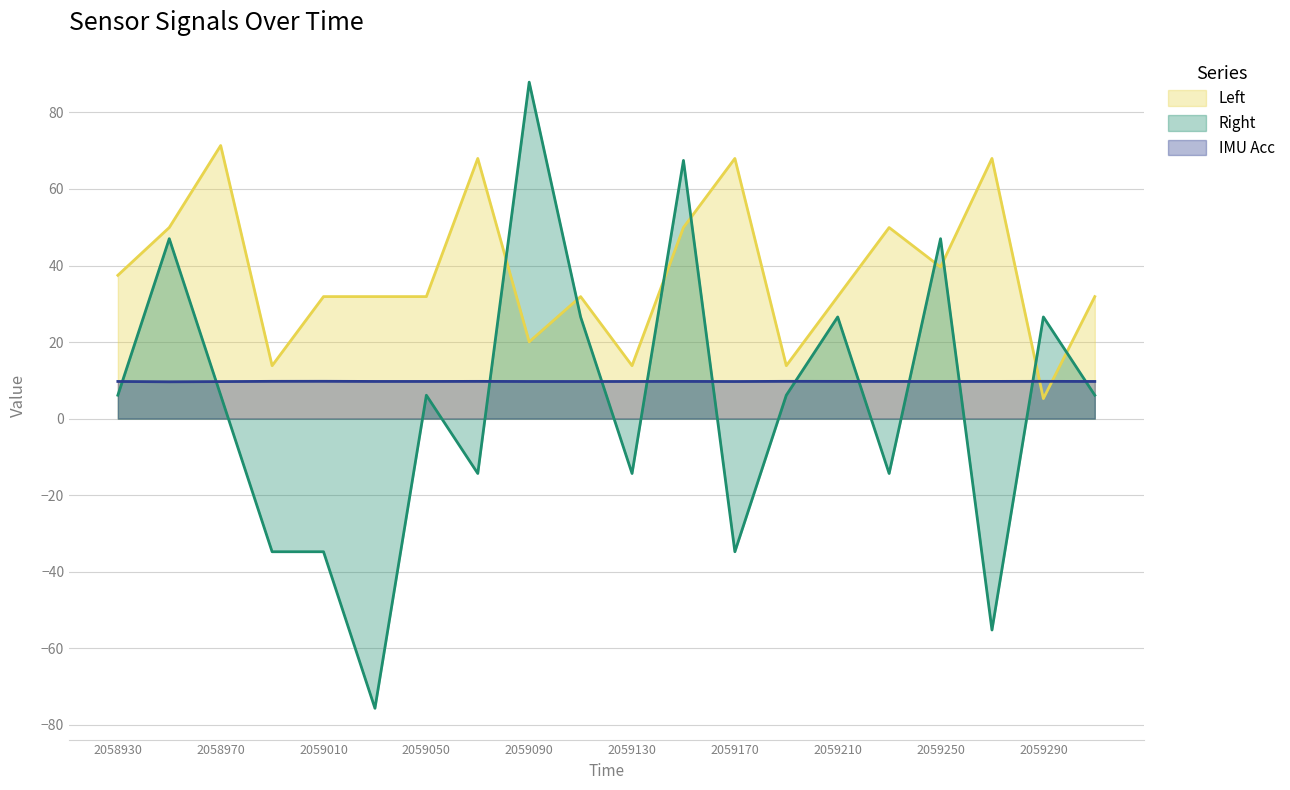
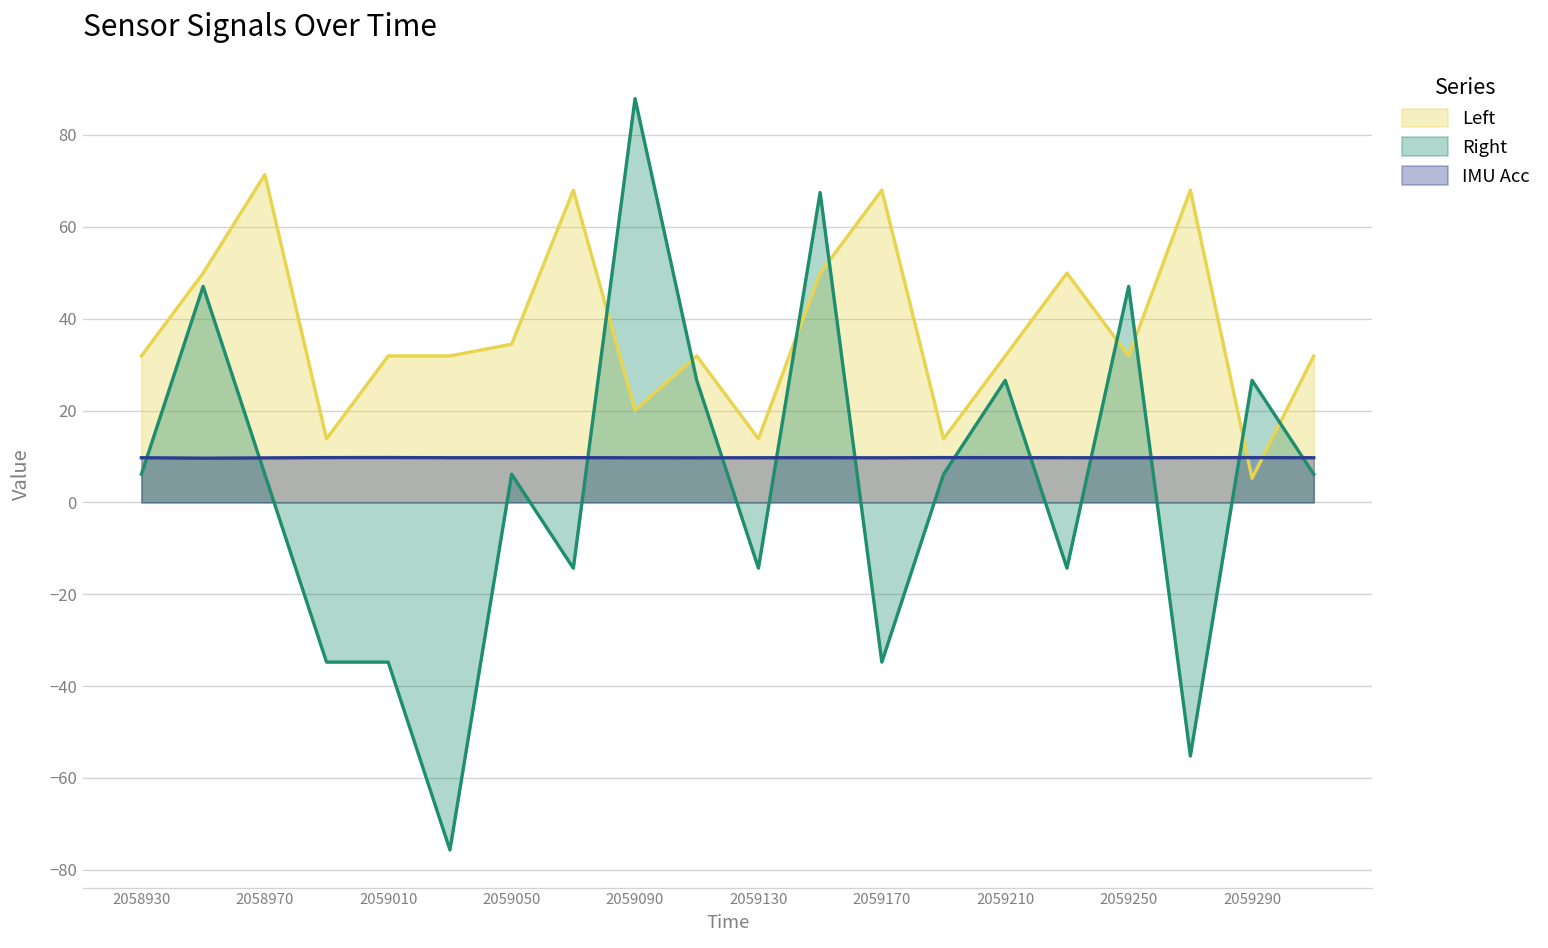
Left, 2058930: 37 -> 32
Left, 2059050: 32 -> 34
Left, 2059250: 40 -> 32
